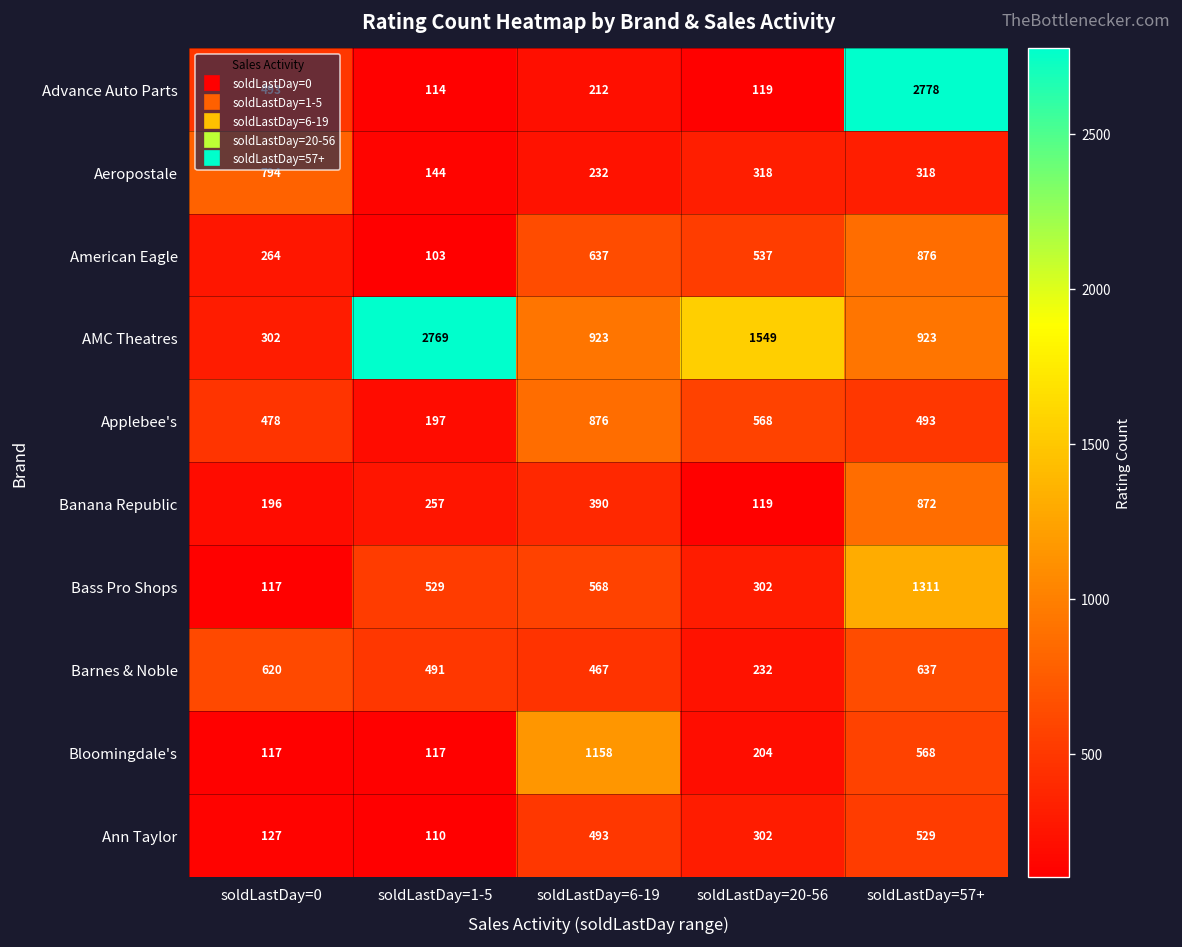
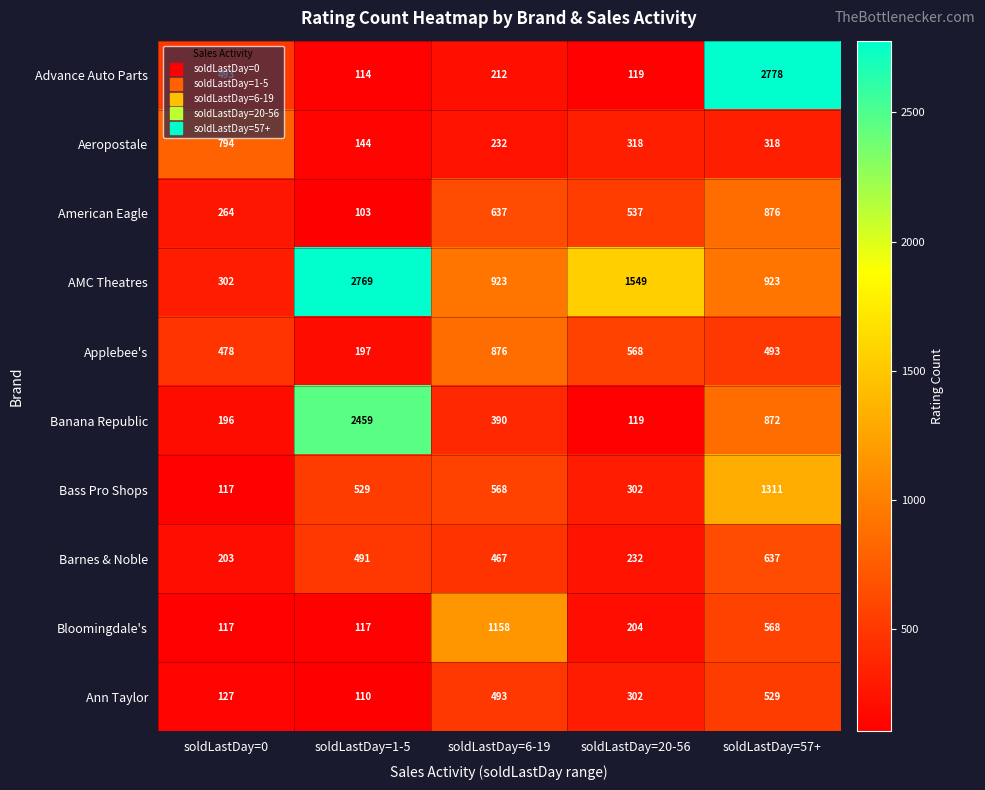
Banana Republic, soldLastDay=1-5: 257 -> 2459
Barnes & Noble, soldLastDay=0: 620 -> 203
